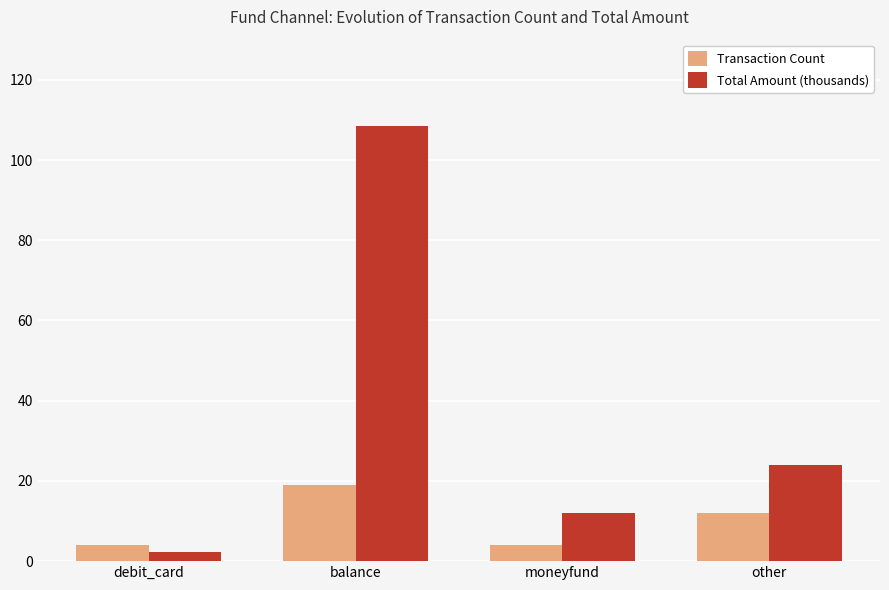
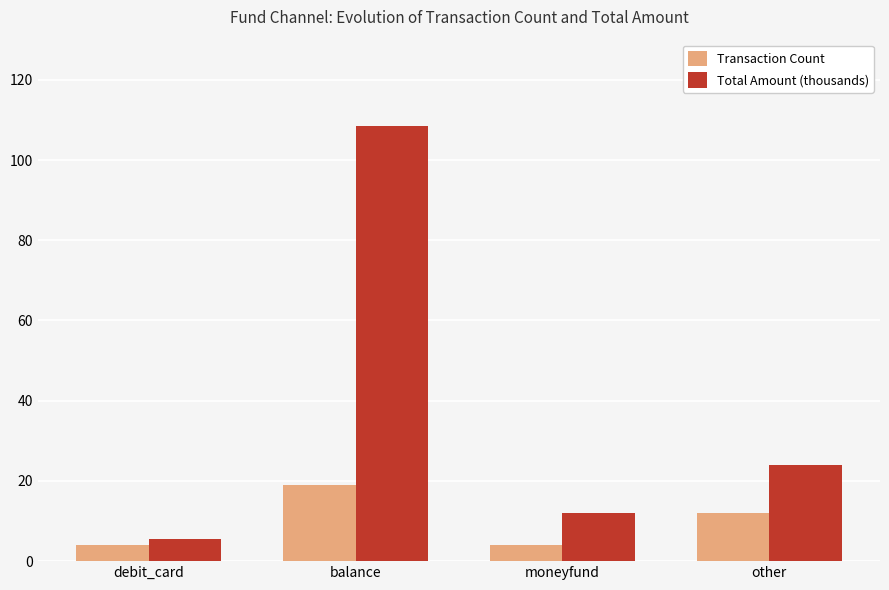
Total Amount (thousands), debit_card: 2 -> 6
